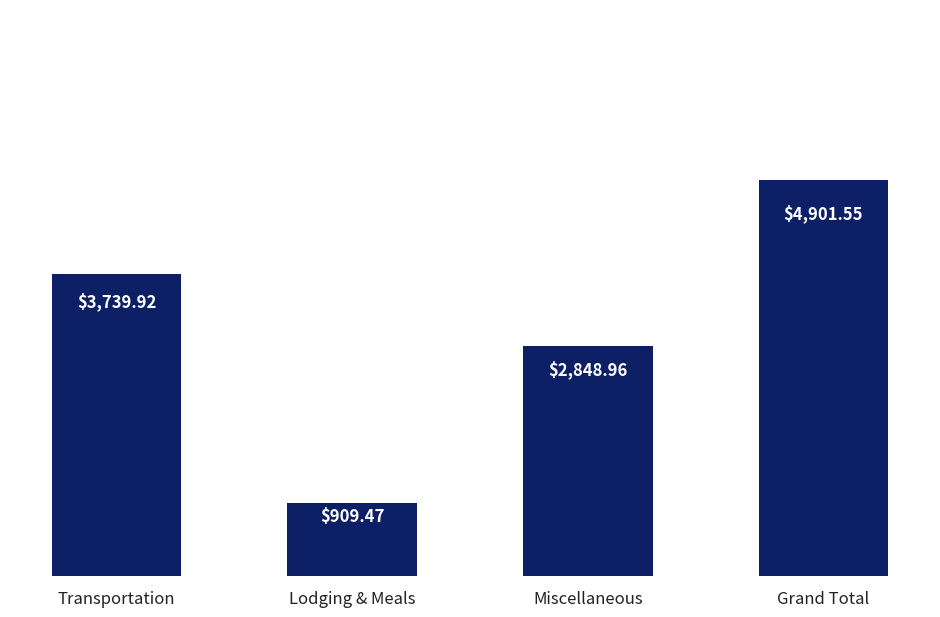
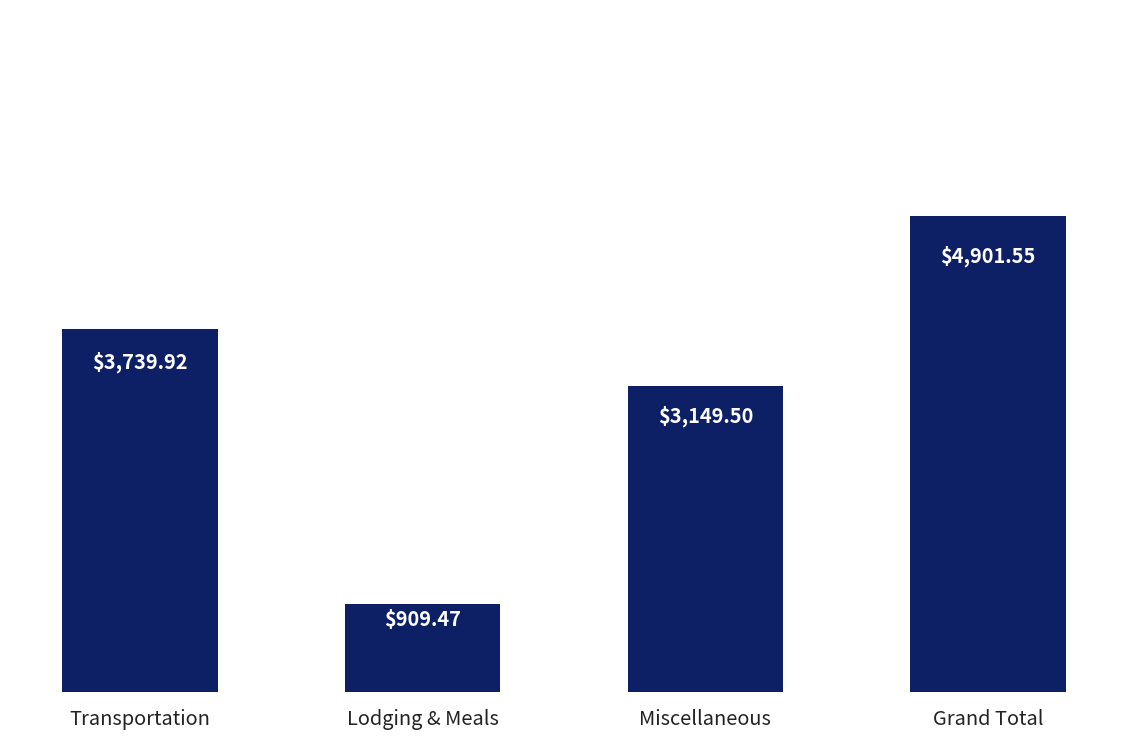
Miscellaneous: $2,848.96 -> $3,149.50
